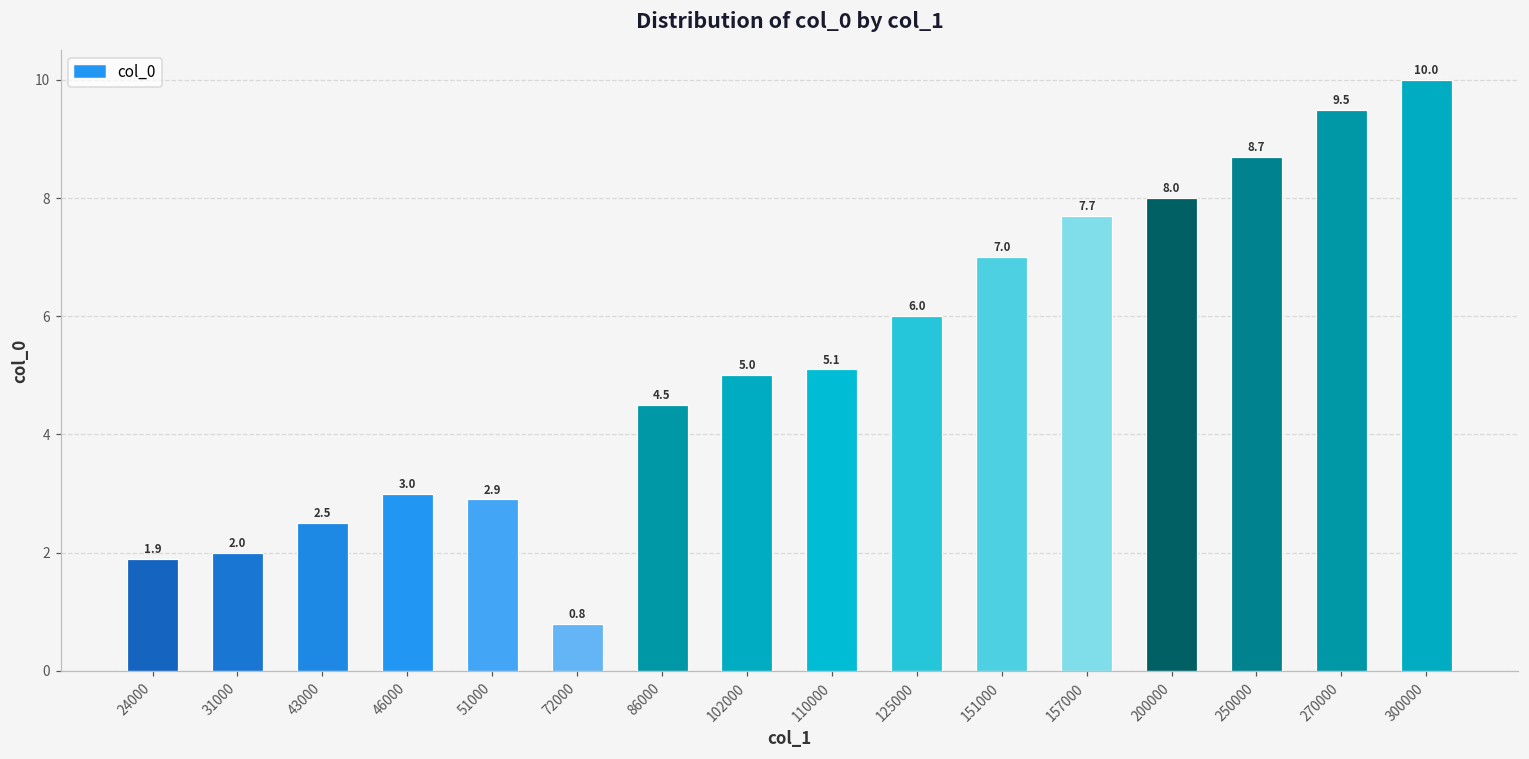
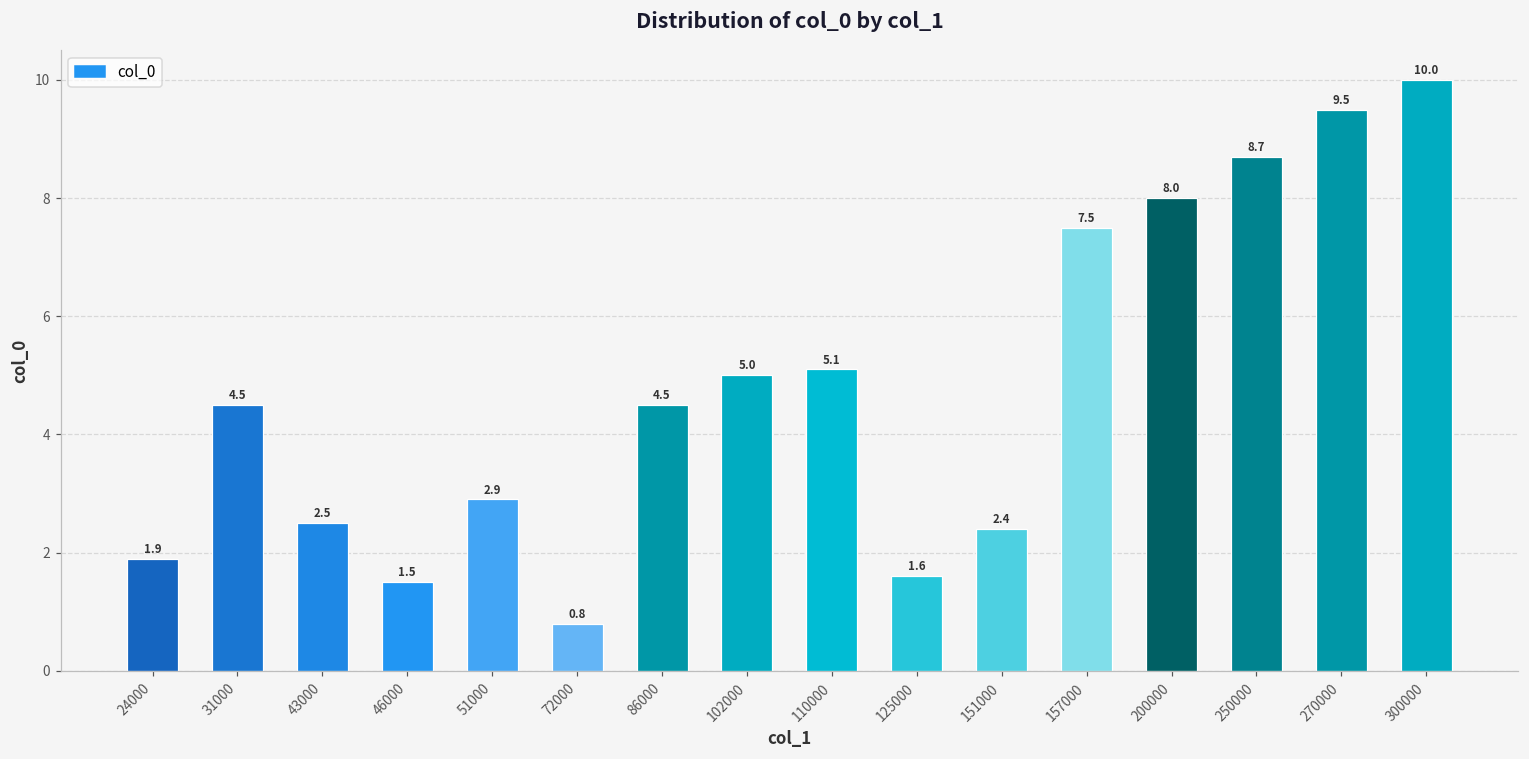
31000: 2.0 -> 4.5
46000: 3.0 -> 1.5
125000: 6.0 -> 1.6
151000: 7.0 -> 2.4
157000: 7.7 -> 7.5
